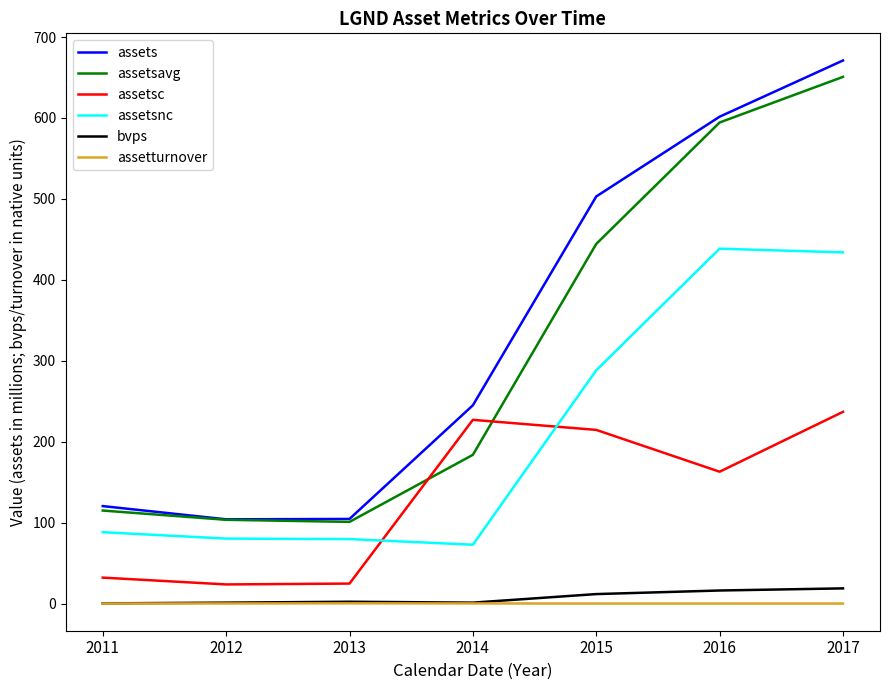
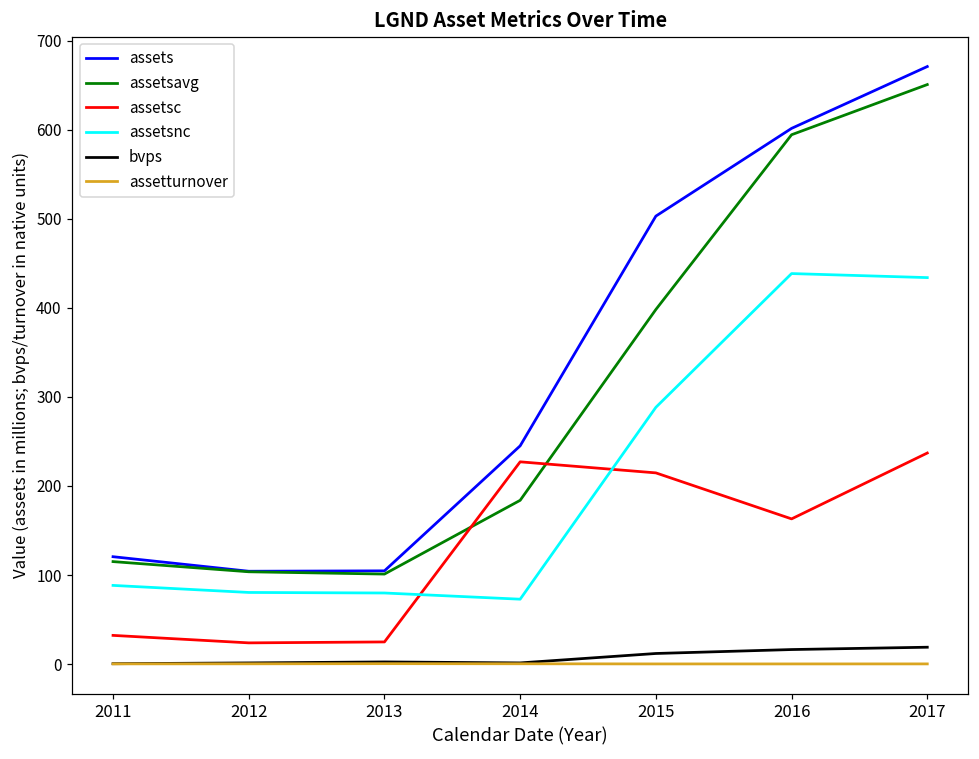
assetsavg, 2015: 440 -> 400
